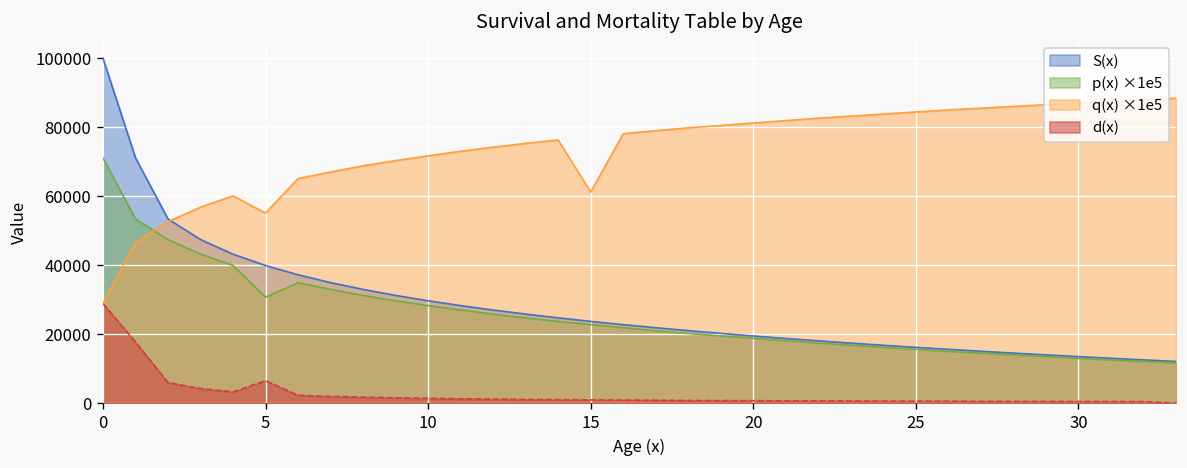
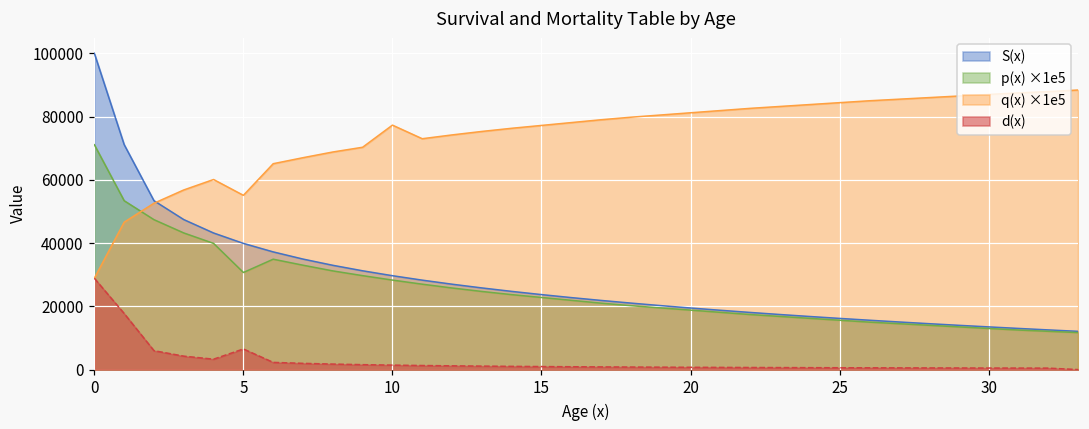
q(x) ×1e5, 10: 72000 -> 77000
q(x) ×1e5, 15: 61000 -> 77000
